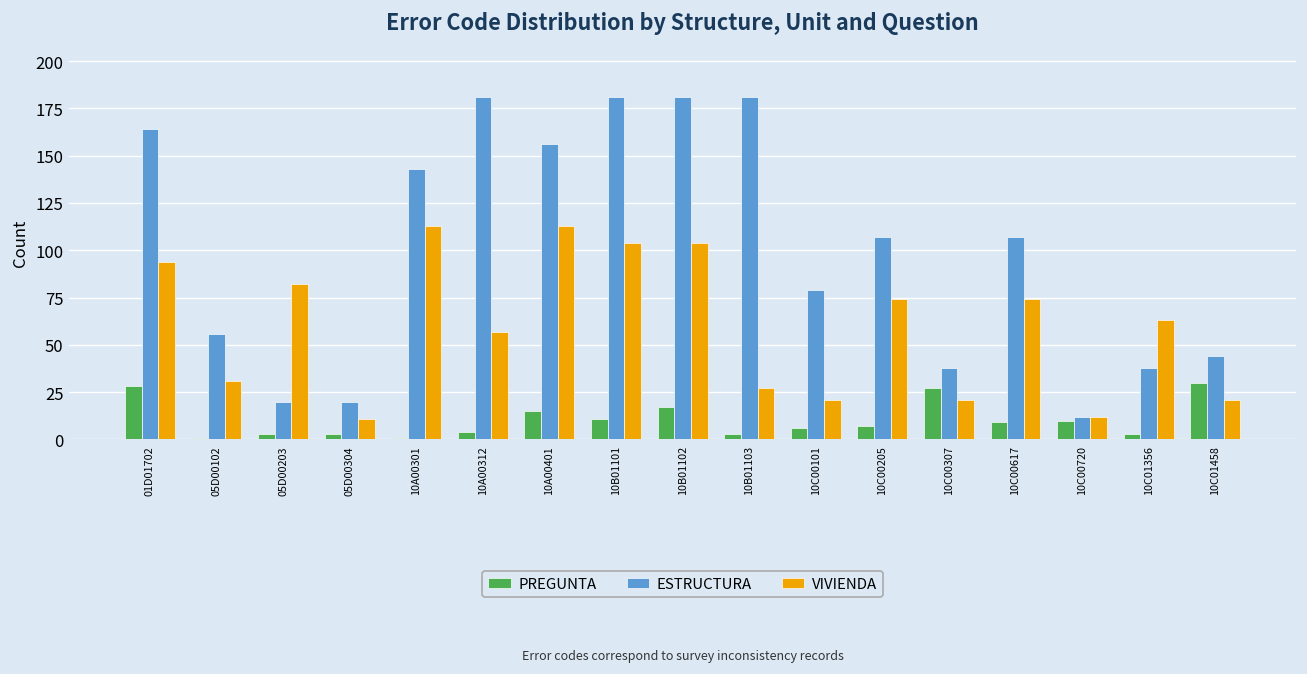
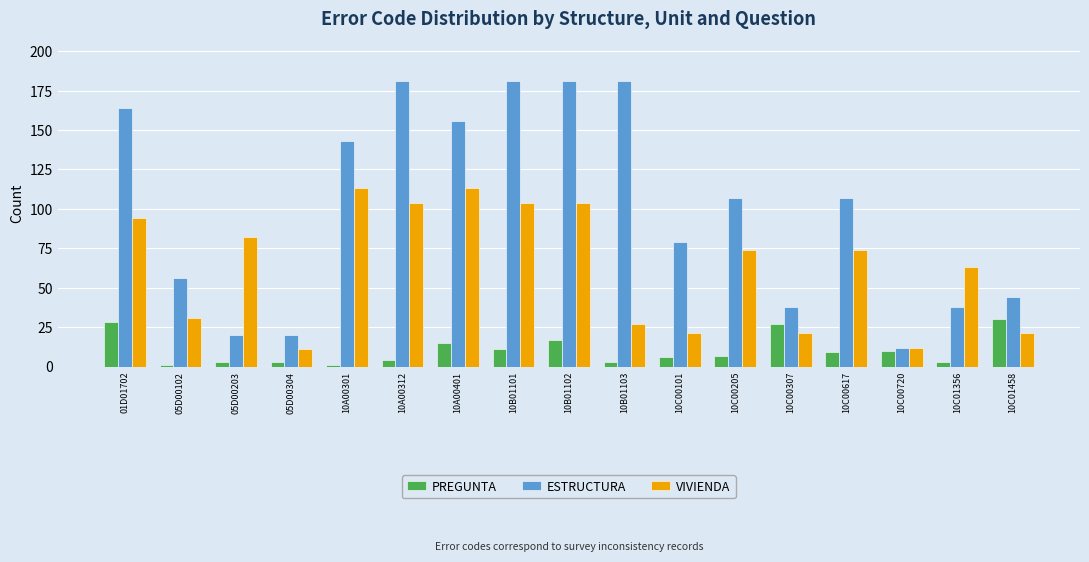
VIVIENDA, 10A00312: 57 -> 104
